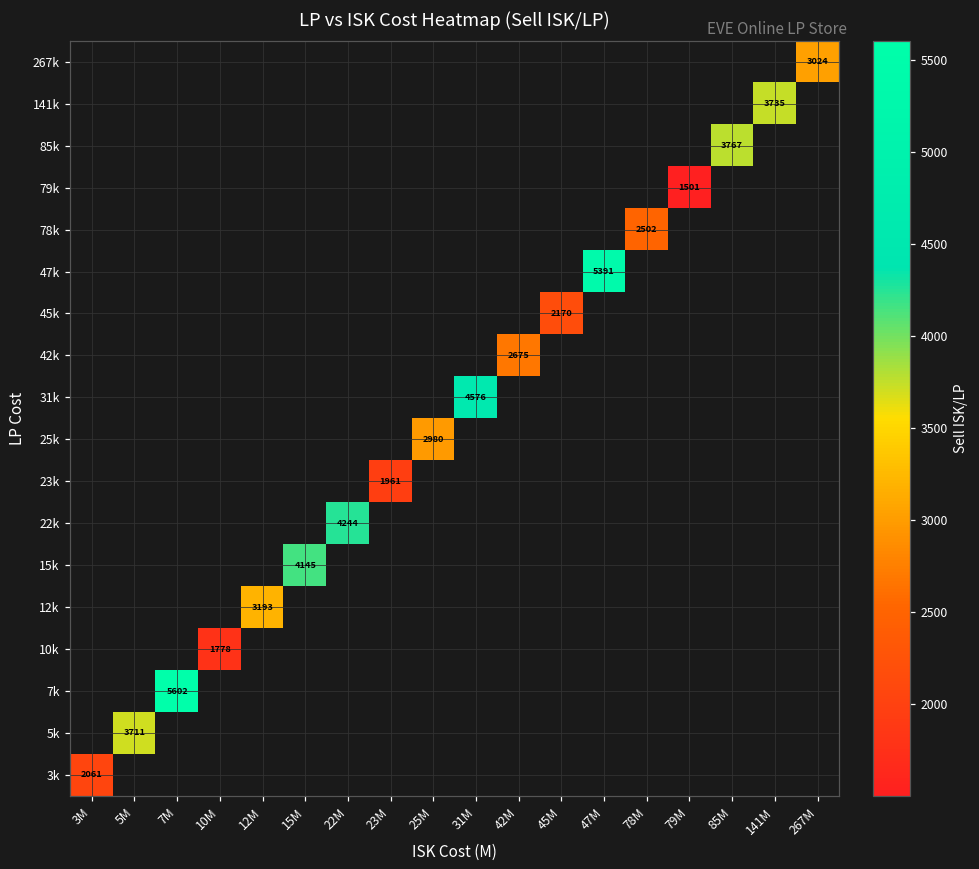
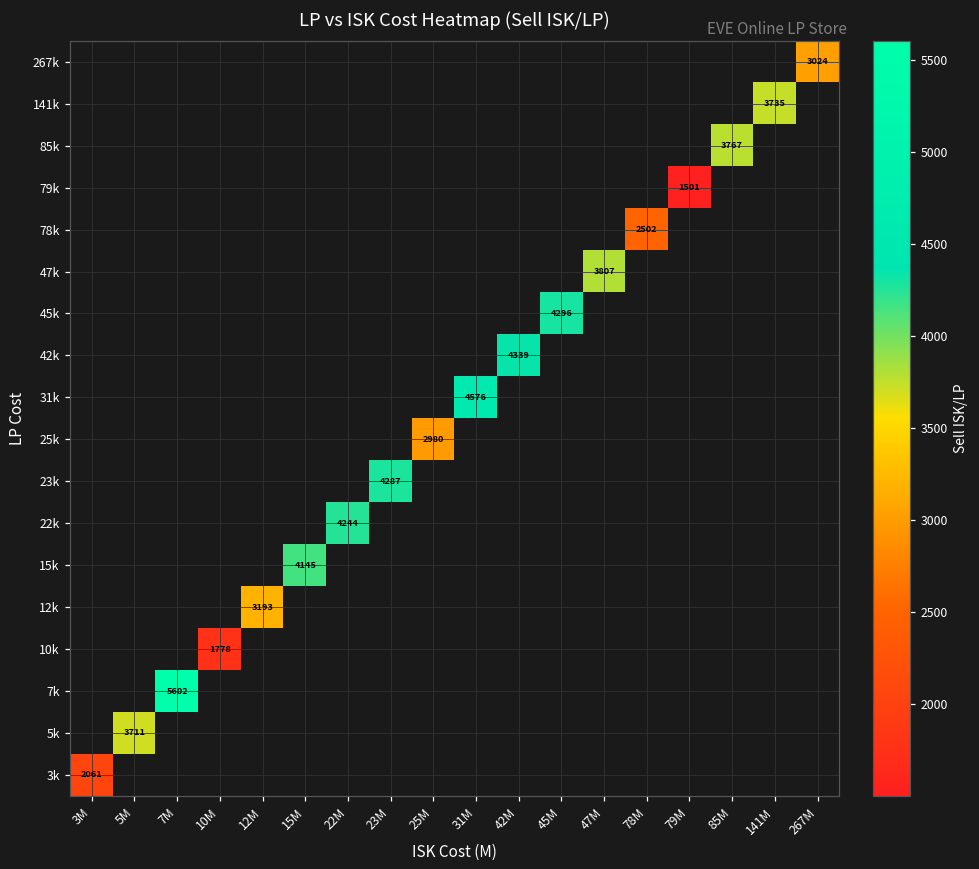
47k, 47M: 5391 -> 3807
45k, 45M: 2170 -> 4296
42k, 42M: 2675 -> 4339
23k, 23M: 1961 -> 4287
